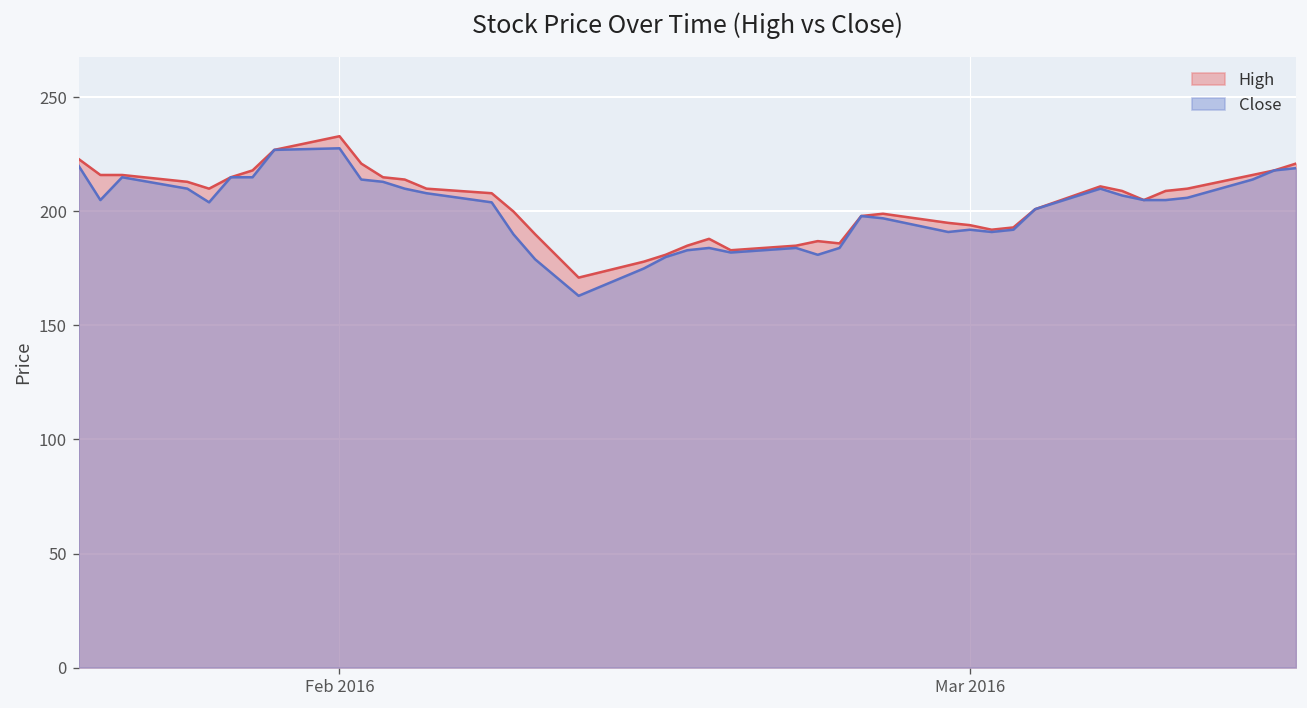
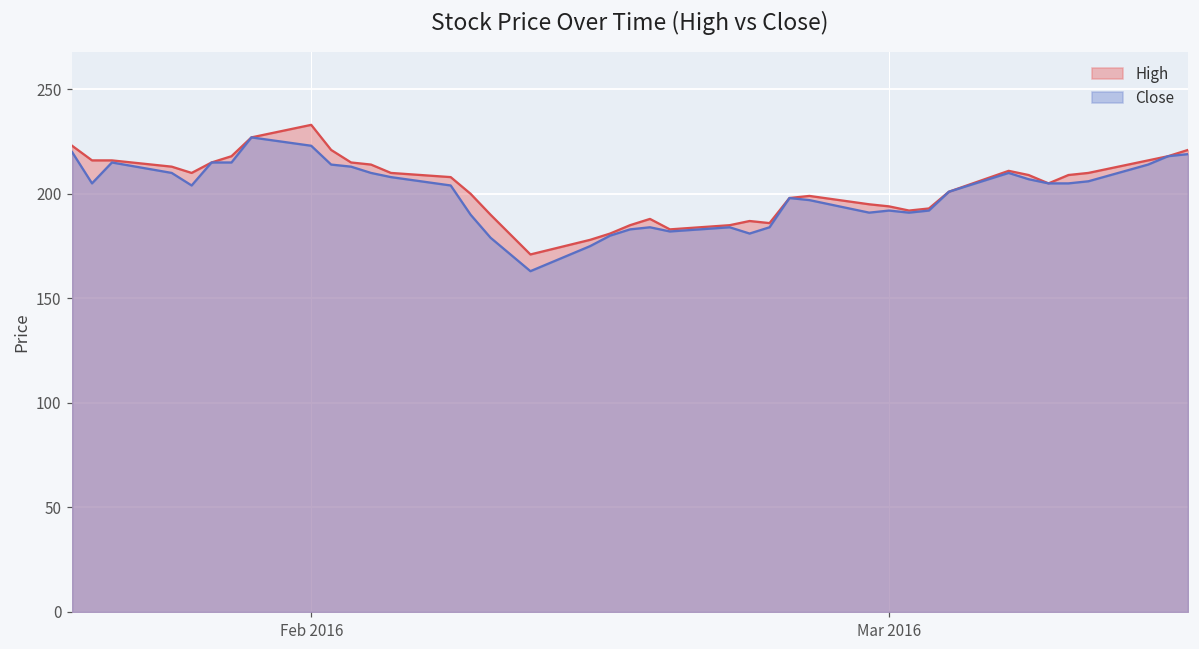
Close, Feb 2016: 228 -> 223
